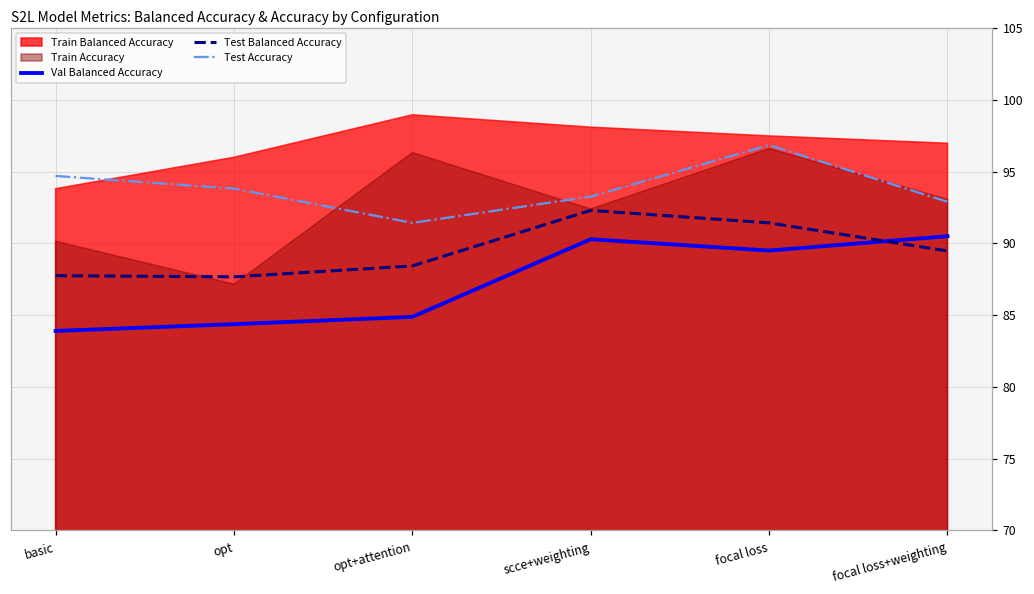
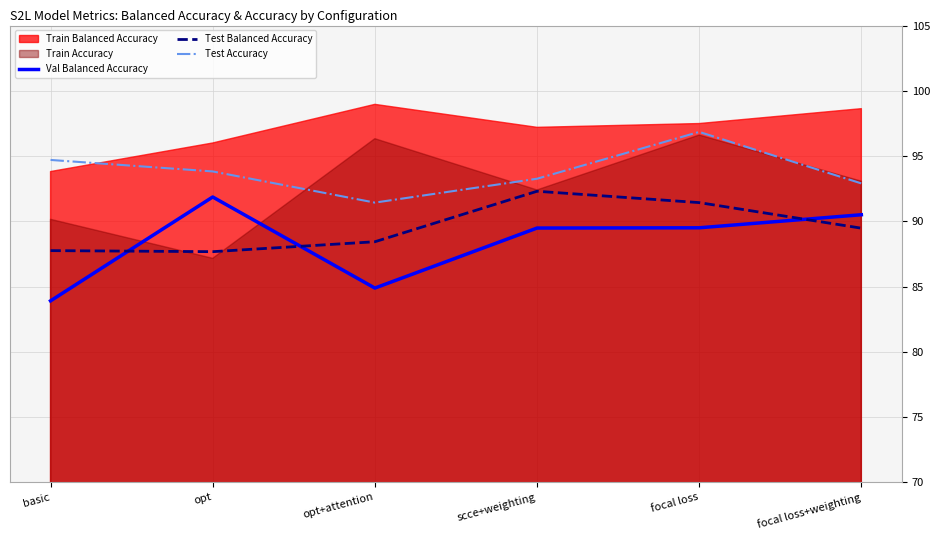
Val Balanced Accuracy, opt: 84.4 -> 91.9
Val Balanced Accuracy, scce+weighting: 90.3 -> 89.5
Train Balanced Accuracy, scce+weighting: 98.1 -> 97.2
Train Balanced Accuracy, focal loss+weighting: 97.0 -> 98.6
